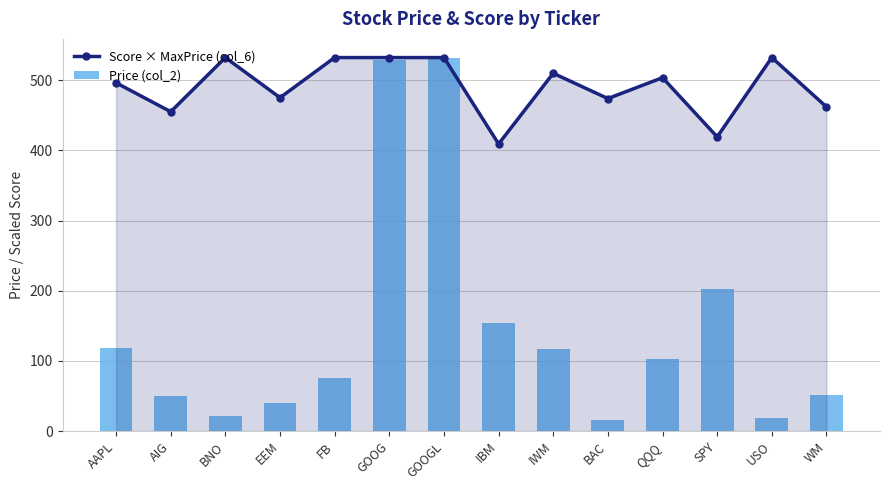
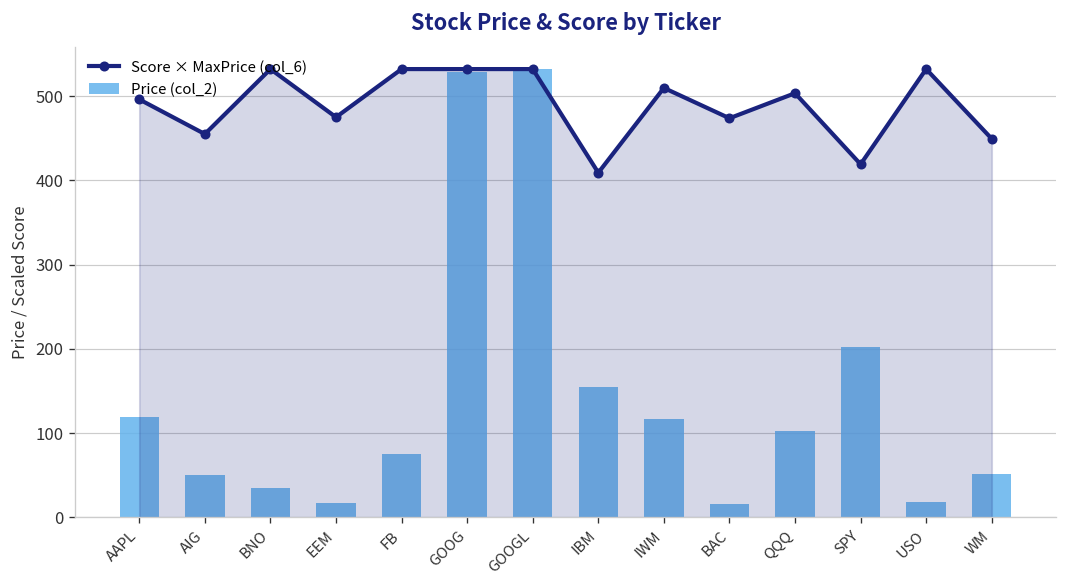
Price (col_2), BNO: 20 -> 30
Price (col_2), EEM: 40 -> 20
Score × MaxPrice (col_6), WM: 460 -> 450
